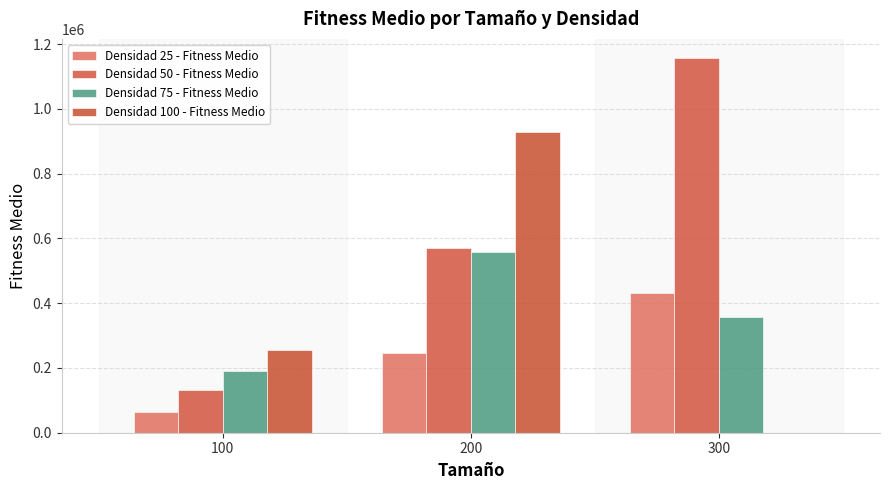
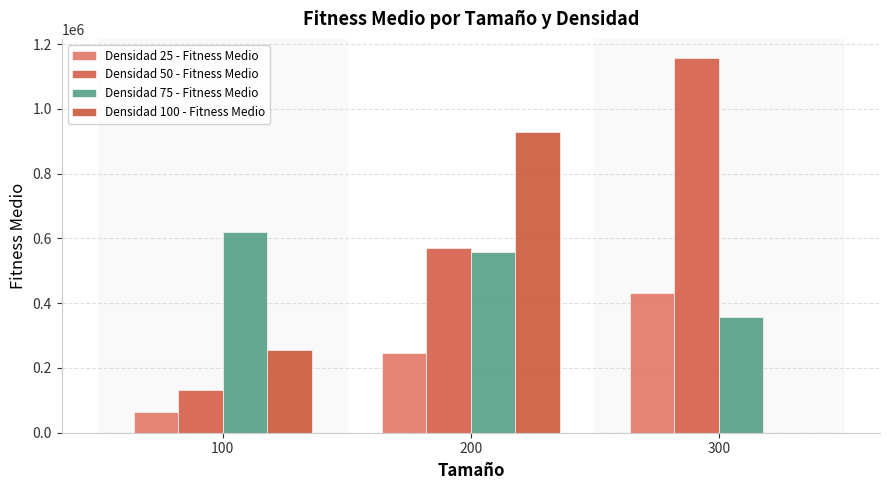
Densidad 75 - Fitness Medio, 100: 190000 -> 620000
